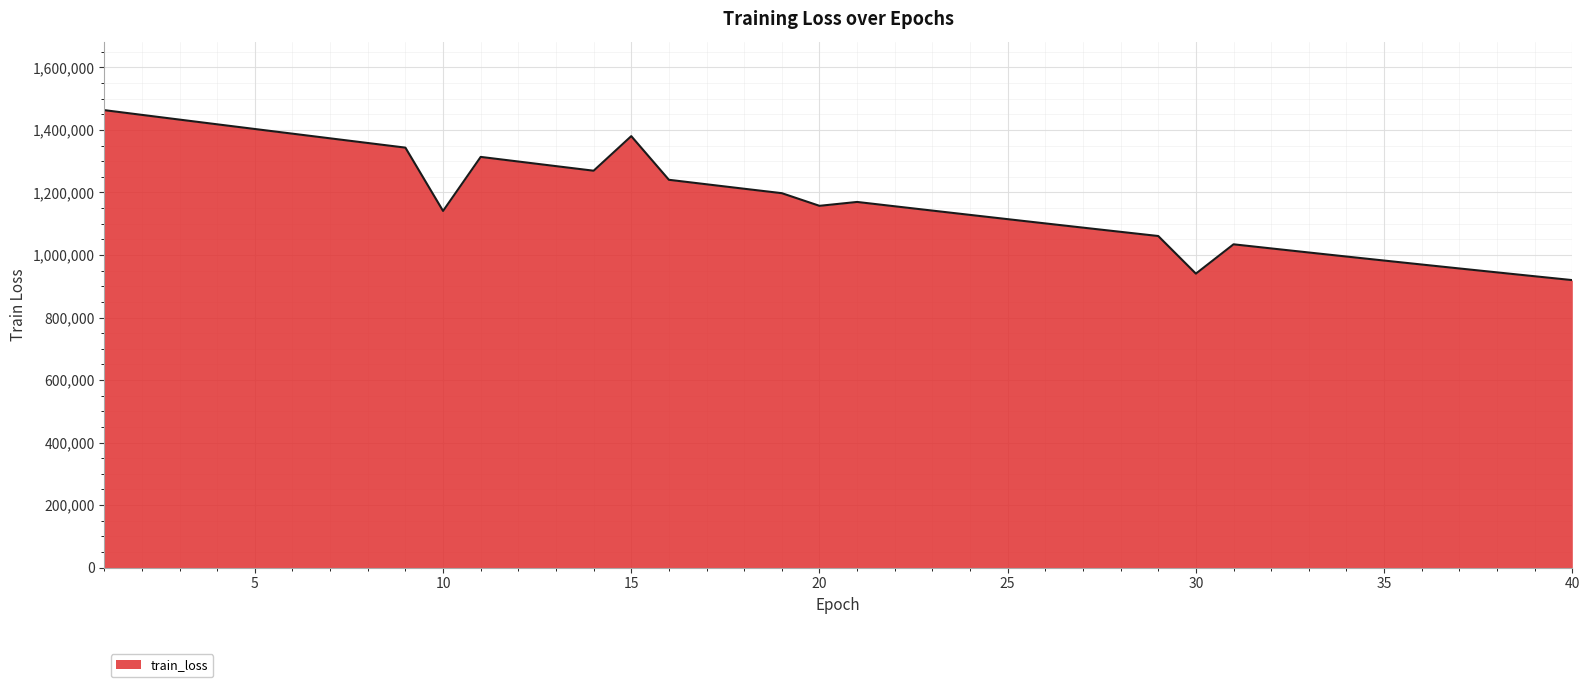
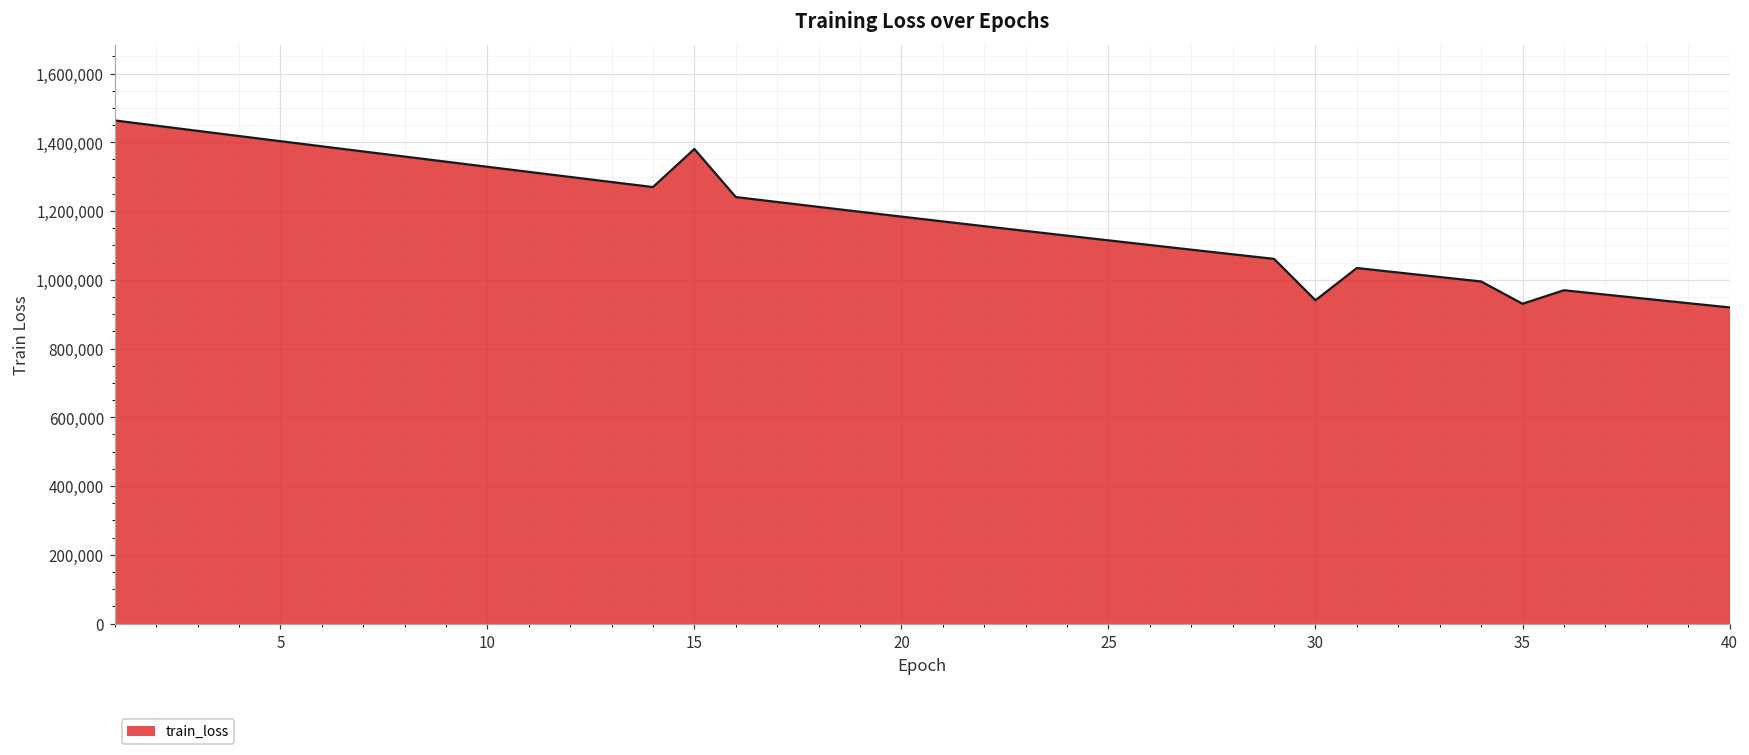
10: 1,140,000 -> 1,330,000
20: 1,160,000 -> 1,180,000
35: 980,000 -> 930,000
